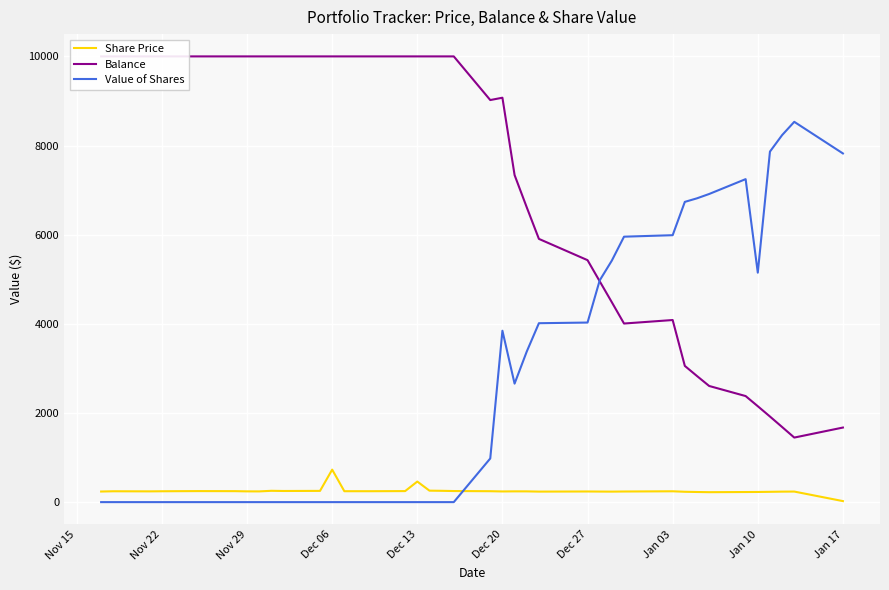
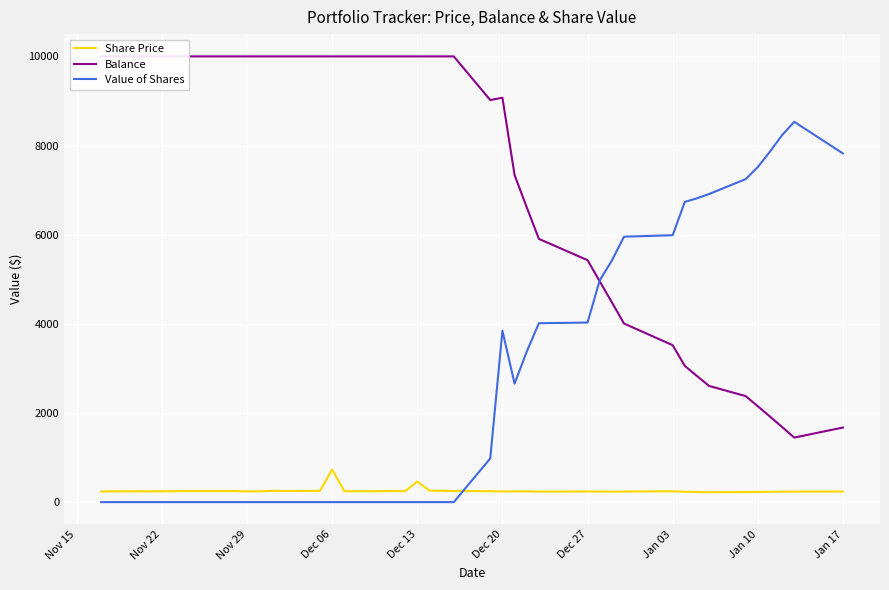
Balance, Jan 03: 4100 -> 3500
Value of Shares, Jan 10: 5100 -> 7500
Share Price, Jan 17: 0 -> 200
